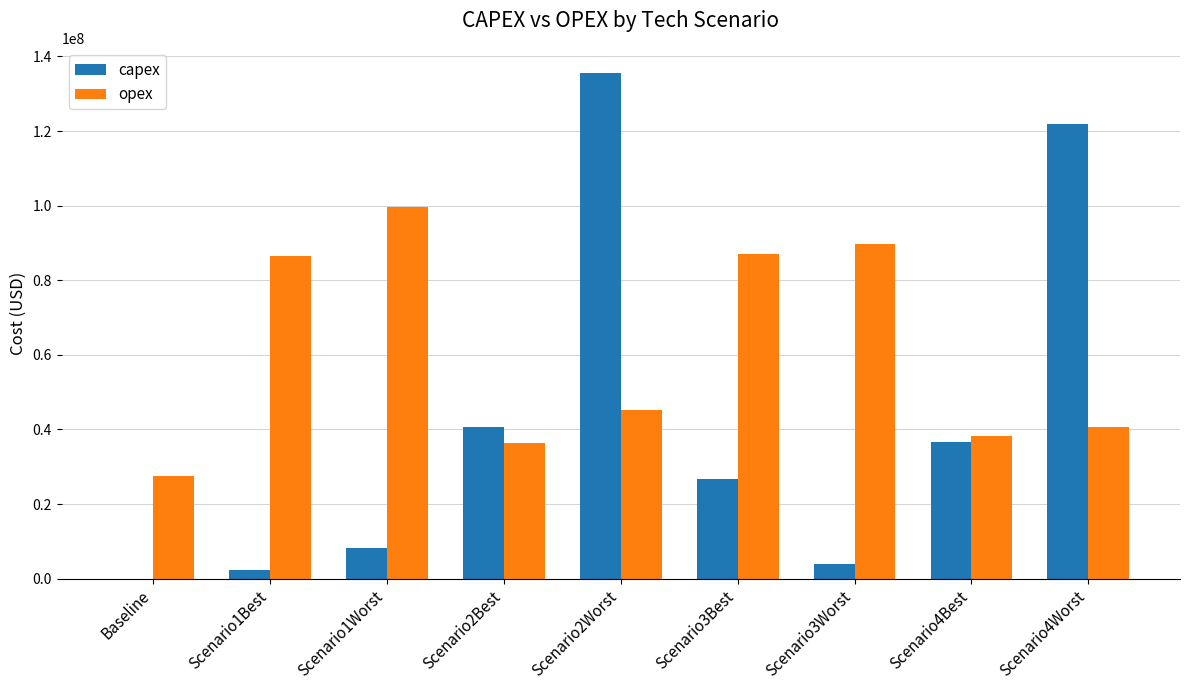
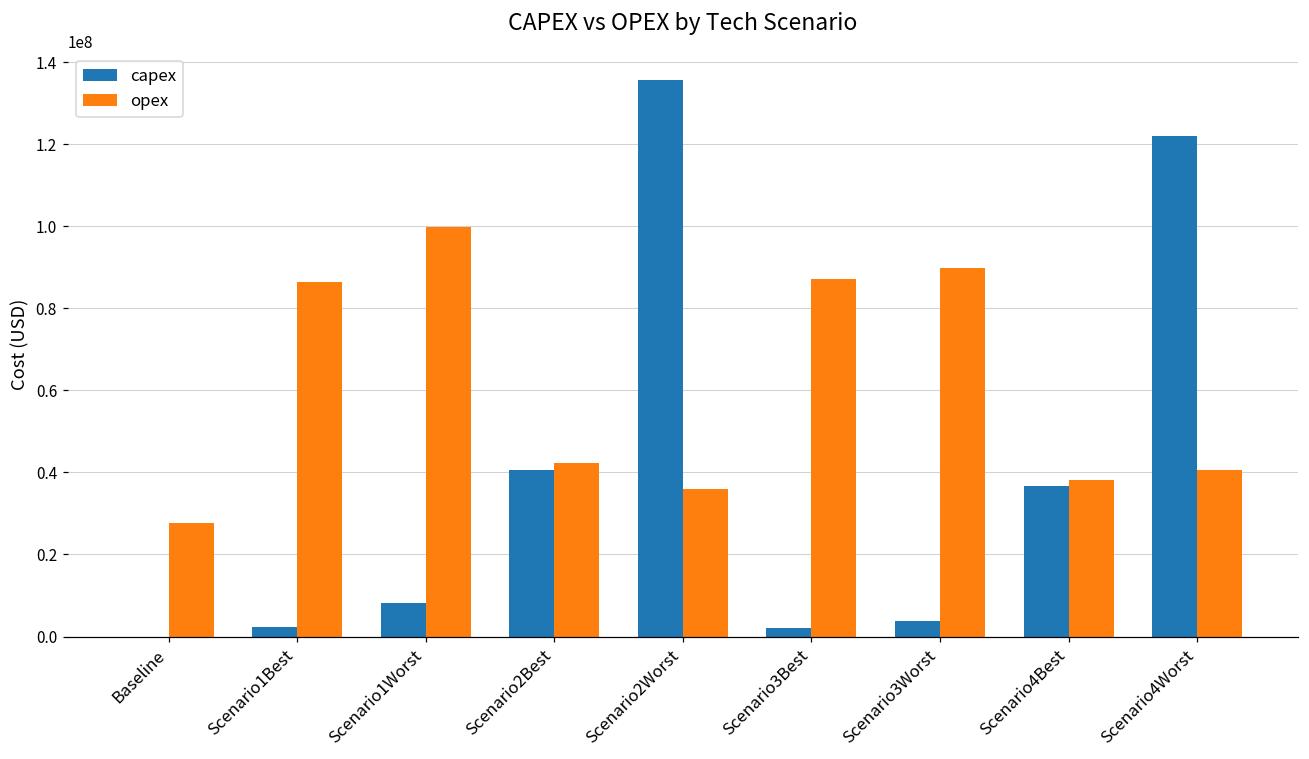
opex, Scenario2Best: 36000000 -> 42000000
opex, Scenario2Worst: 45000000 -> 36000000
capex, Scenario3Best: 27000000 -> 2000000
